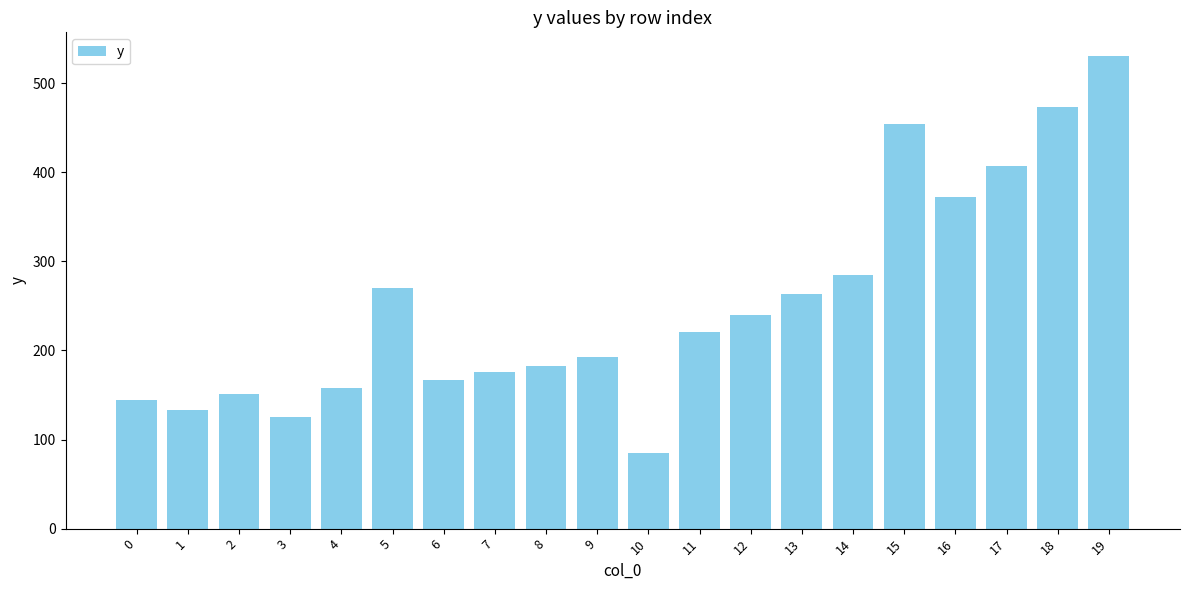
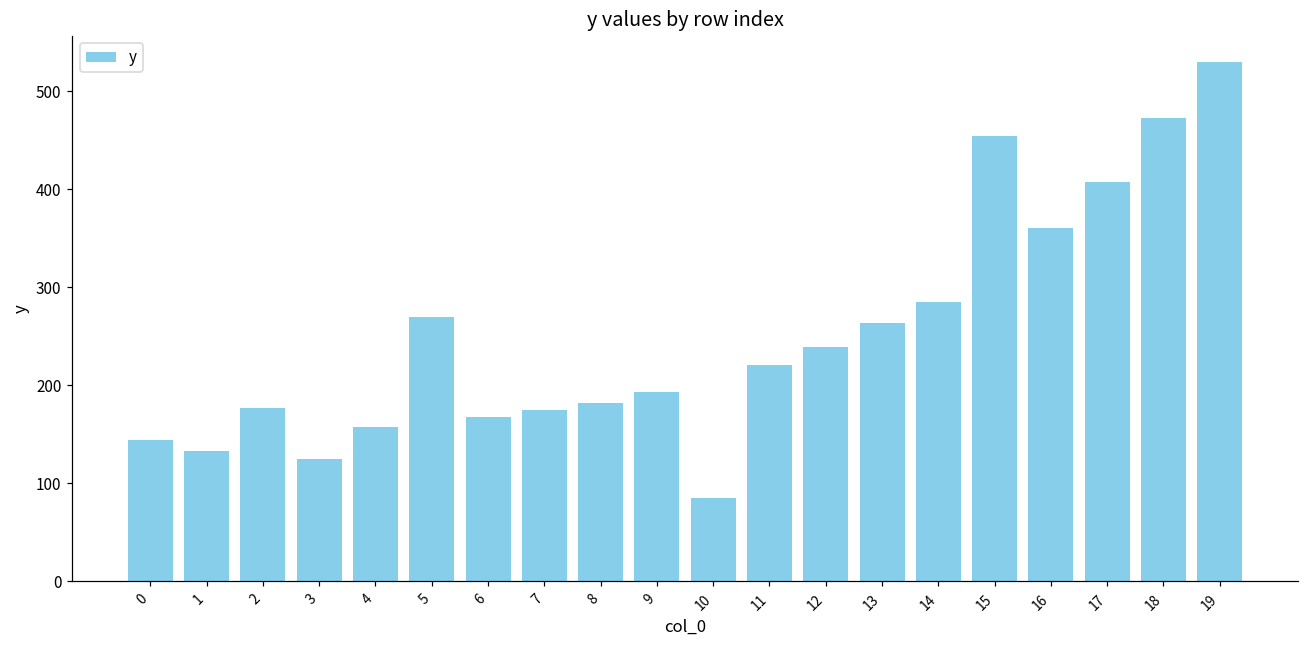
2: 150 -> 180
16: 370 -> 360
